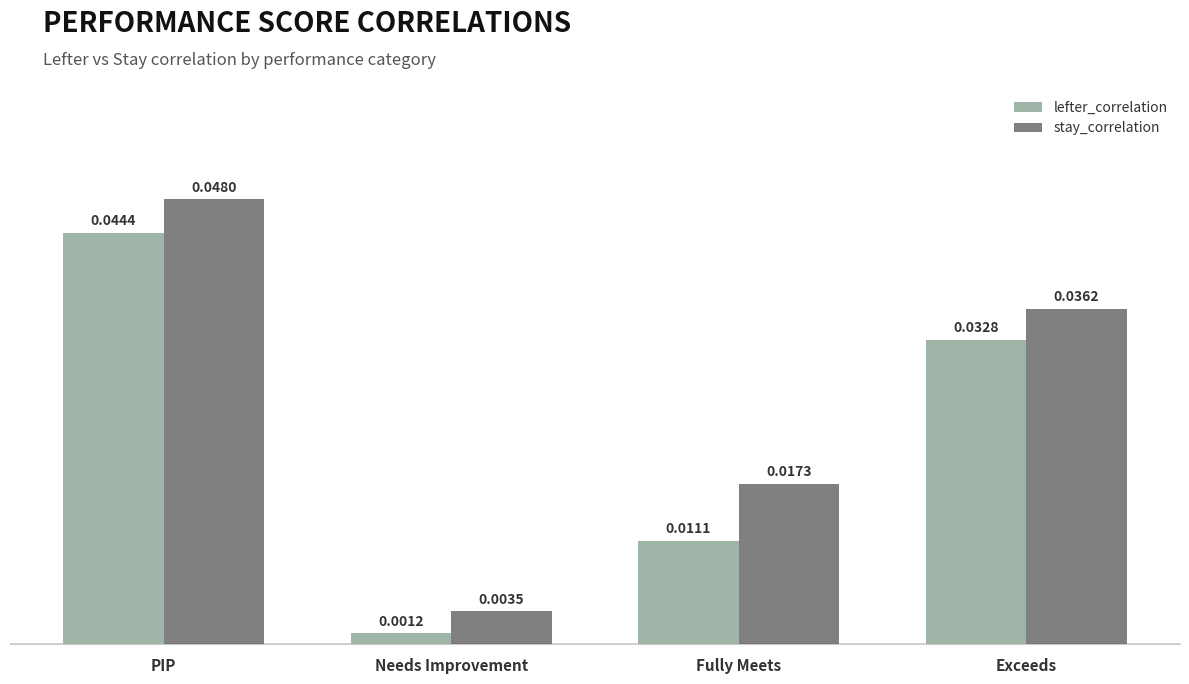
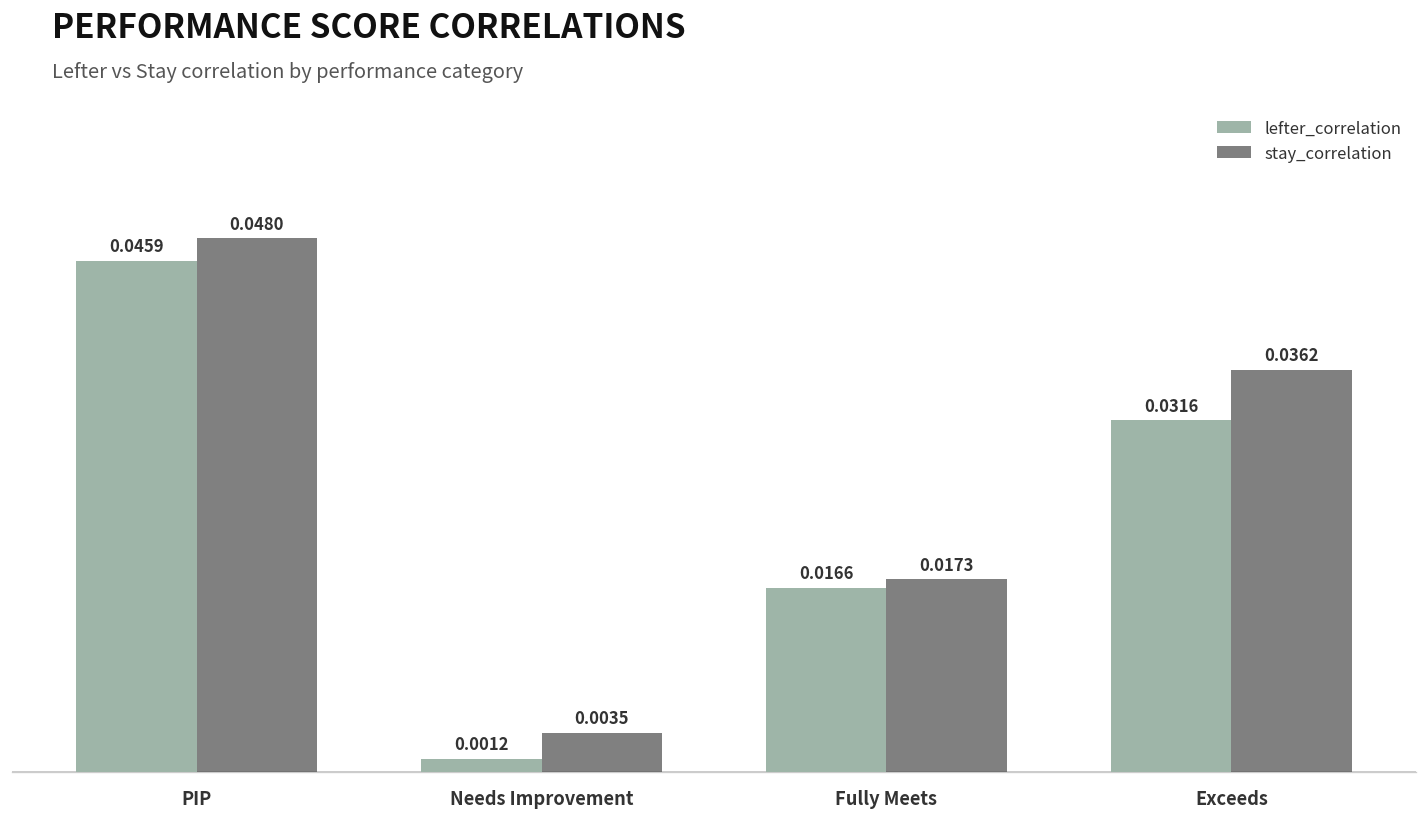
lefter_correlation, PIP: 0.0444 -> 0.0459
lefter_correlation, Fully Meets: 0.0111 -> 0.0166
lefter_correlation, Exceeds: 0.0328 -> 0.0316
